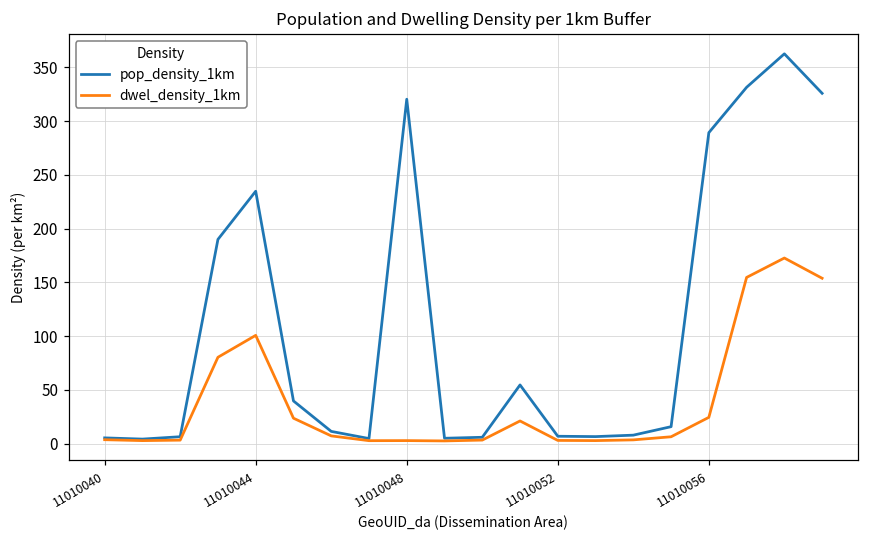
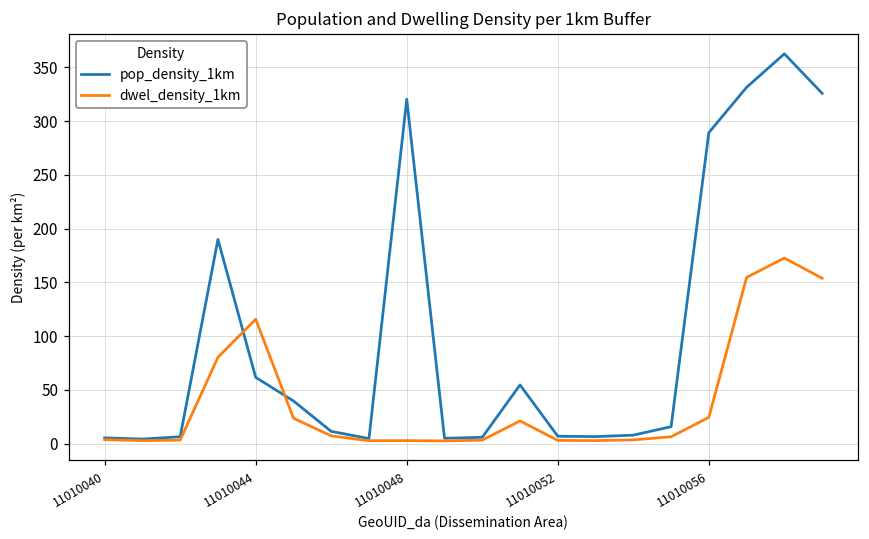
pop_density_1km, 11010044: 230 -> 60
dwel_density_1km, 11010044: 100 -> 120
